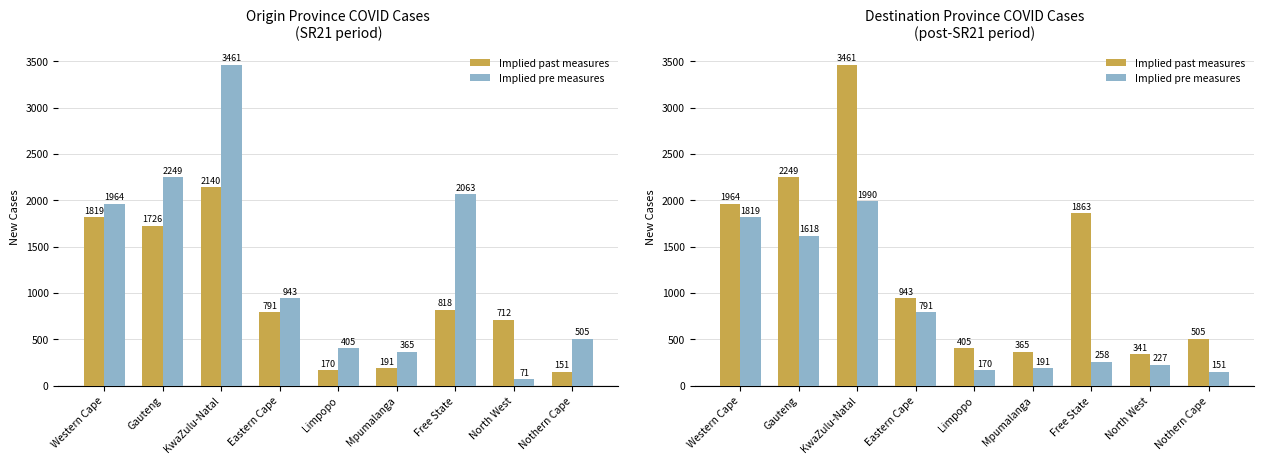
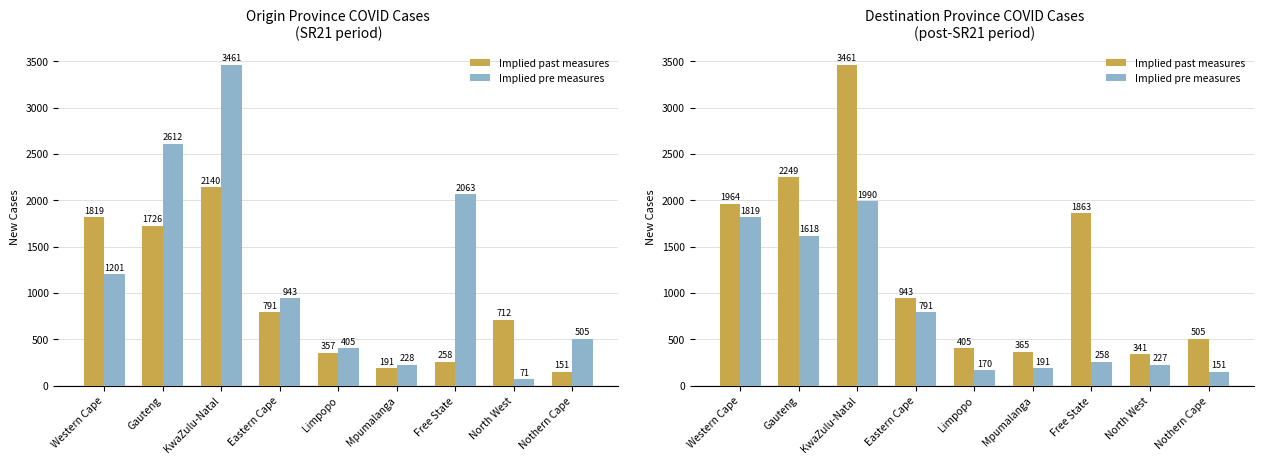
Origin Province COVID Cases (SR21 period), Implied pre measures, Western Cape: 1964 -> 1201
Origin Province COVID Cases (SR21 period), Implied pre measures, Gauteng: 2249 -> 2612
Origin Province COVID Cases (SR21 period), Implied past measures, Limpopo: 170 -> 357
Origin Province COVID Cases (SR21 period), Implied pre measures, Mpumalanga: 365 -> 228
Origin Province COVID Cases (SR21 period), Implied past measures, Free State: 818 -> 258
